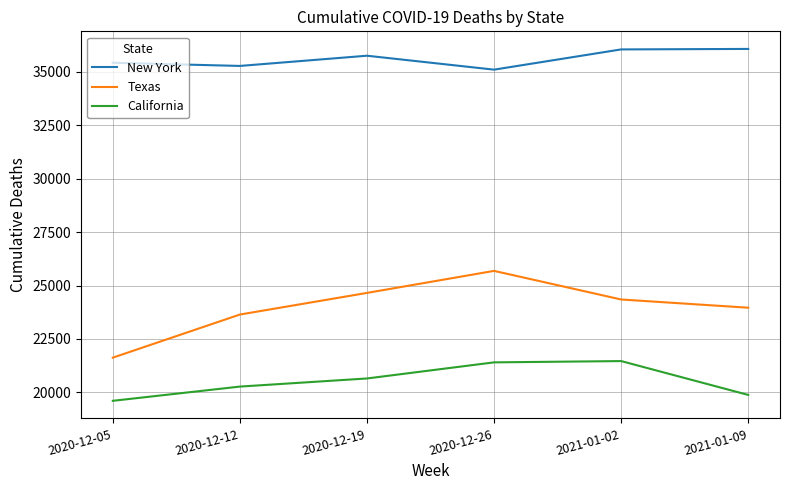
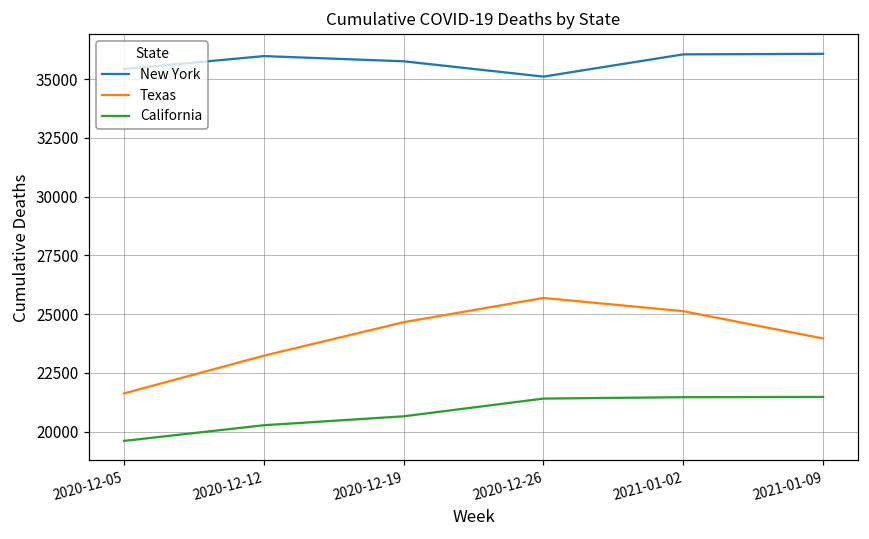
New York, 2020-12-12: 35300 -> 36000
Texas, 2020-12-12: 23600 -> 23200
Texas, 2021-01-02: 24300 -> 25100
California, 2021-01-09: 19900 -> 21500
